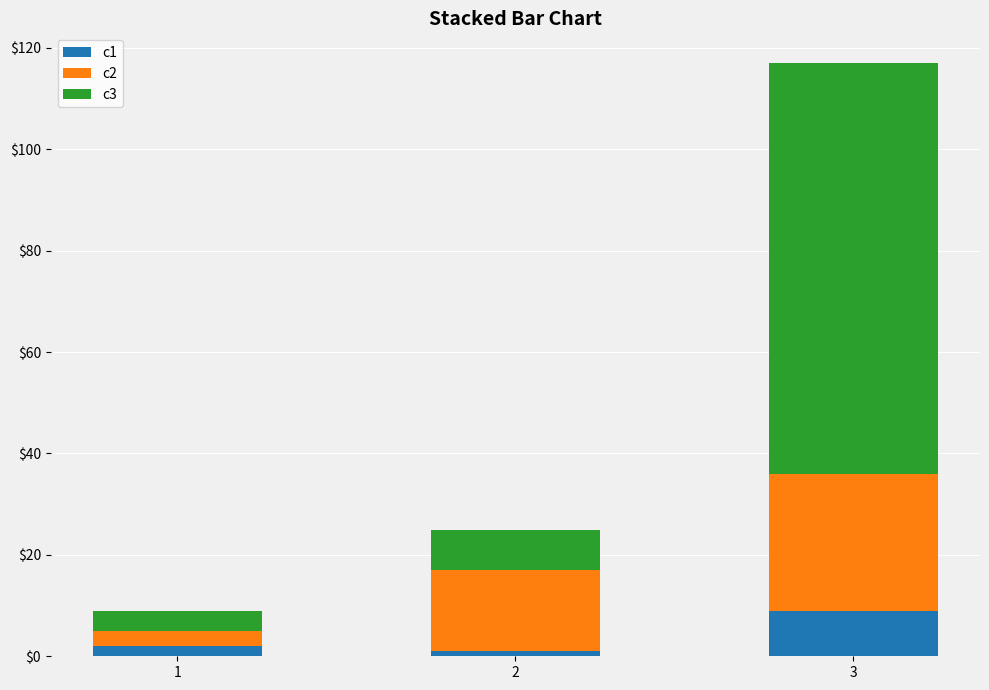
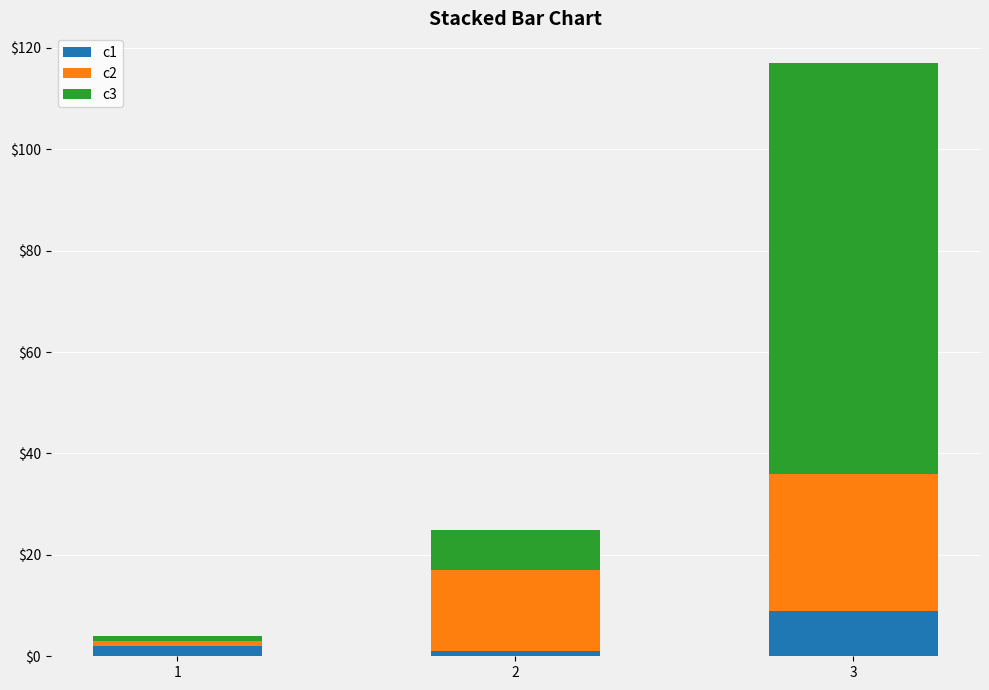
c2, 1: $3 -> $1
c3, 1: $4 -> $1
